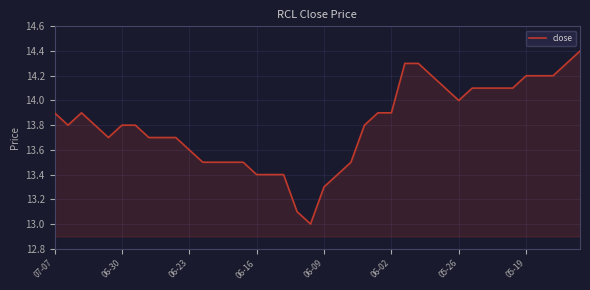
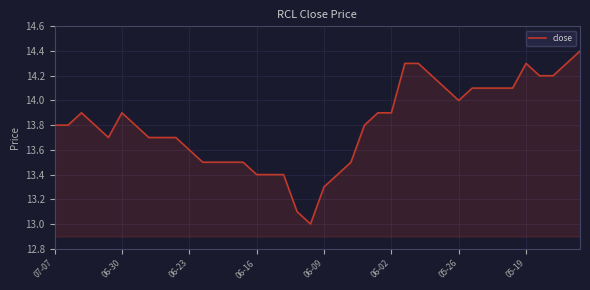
07-07: 13.9 -> 13.8
06-30: 13.8 -> 13.9
05-19: 14.2 -> 14.3
